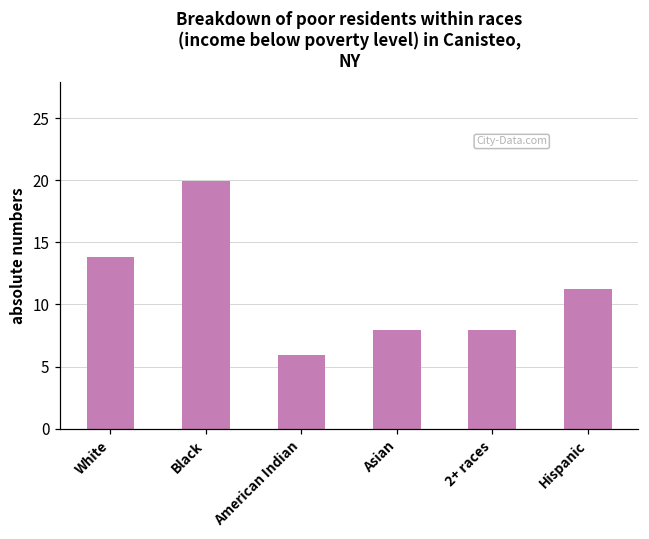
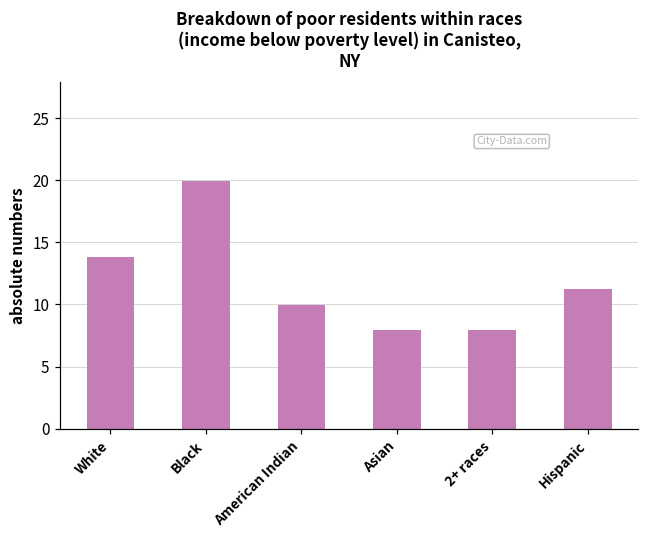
American Indian: 5.9 -> 10.0
